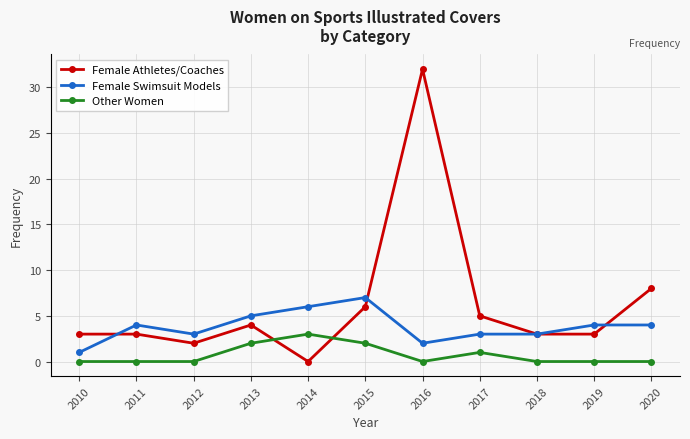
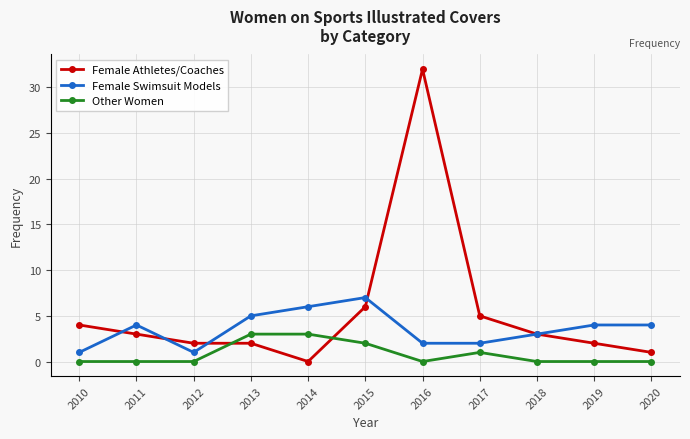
Female Athletes/Coaches, 2010: 3 -> 4
Female Swimsuit Models, 2012: 3 -> 1
Female Athletes/Coaches, 2013: 4 -> 2
Other Women, 2013: 2 -> 3
Female Swimsuit Models, 2017: 3 -> 2
Female Athletes/Coaches, 2019: 3 -> 2
Female Athletes/Coaches, 2020: 8 -> 1
